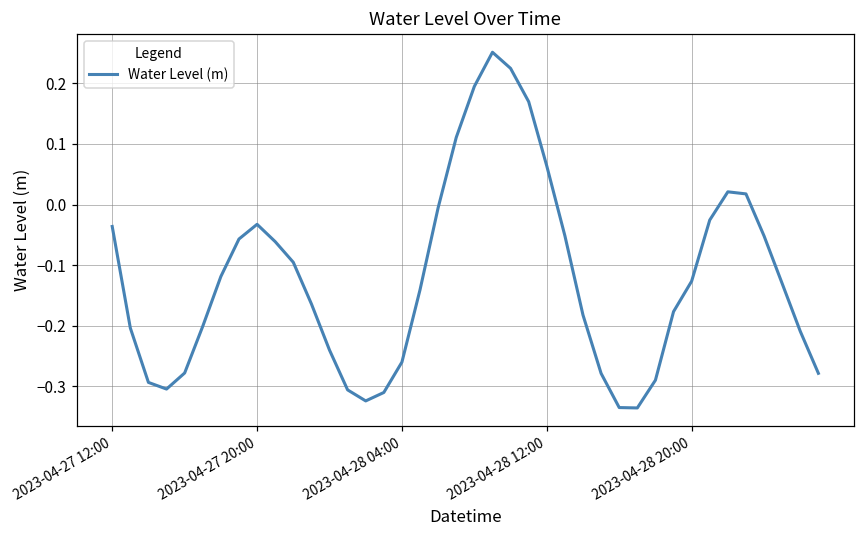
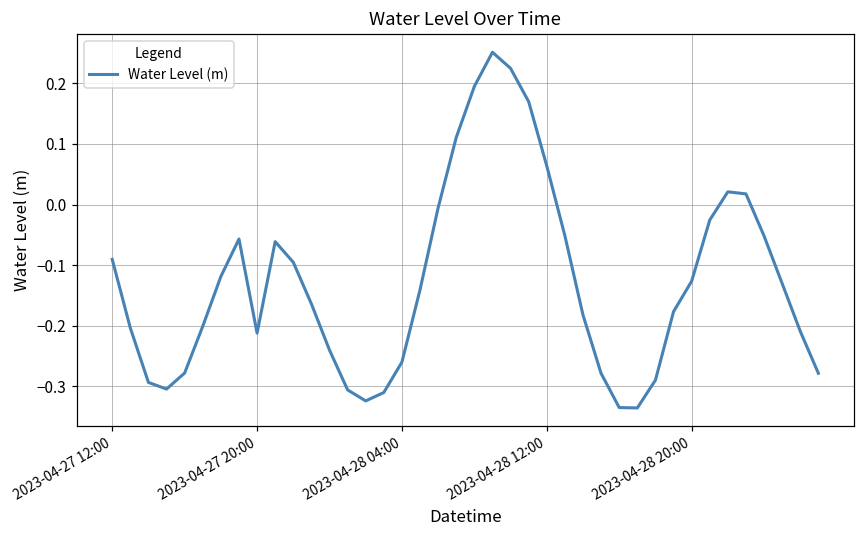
2023-04-27 12:00: -0.04 -> -0.09
2023-04-27 20:00: -0.03 -> -0.21
